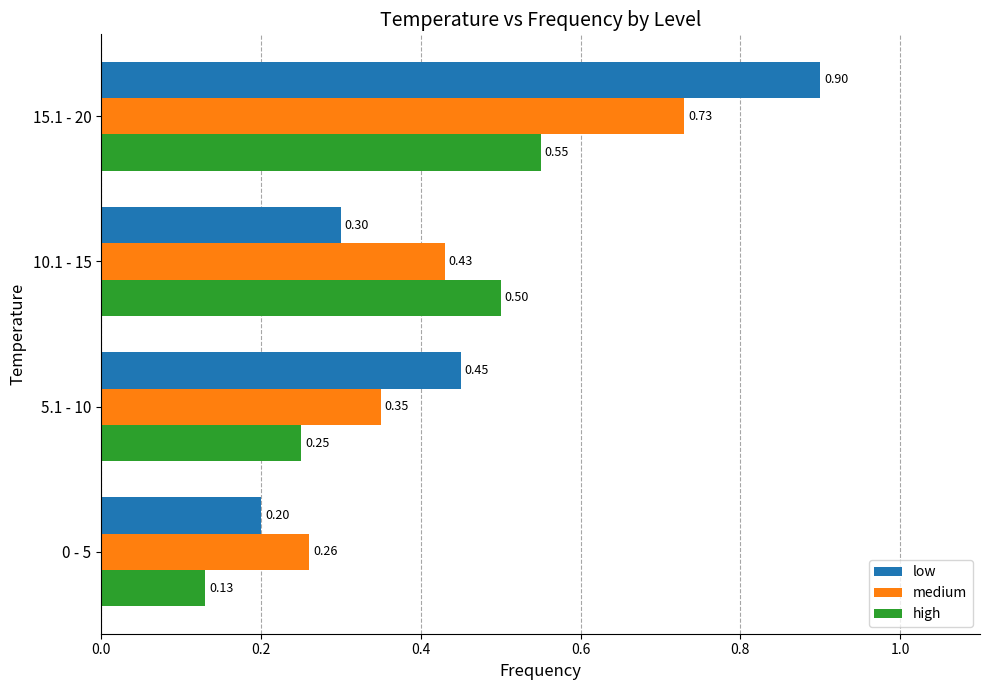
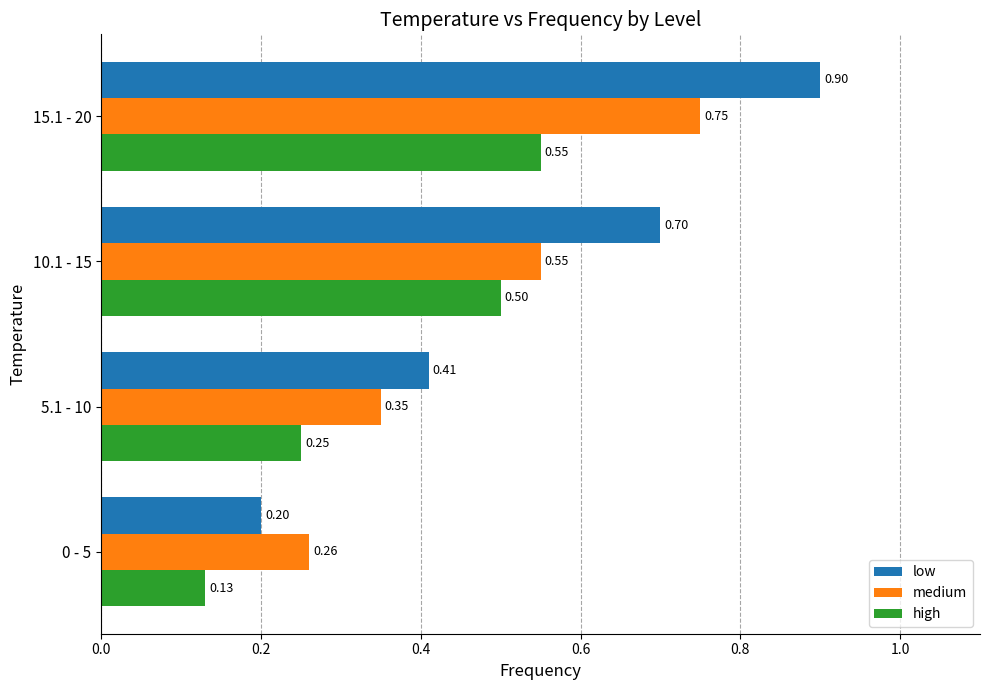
medium, 15.1 - 20: 0.73 -> 0.75
low, 10.1 - 15: 0.30 -> 0.70
medium, 10.1 - 15: 0.43 -> 0.55
low, 5.1 - 10: 0.45 -> 0.41
